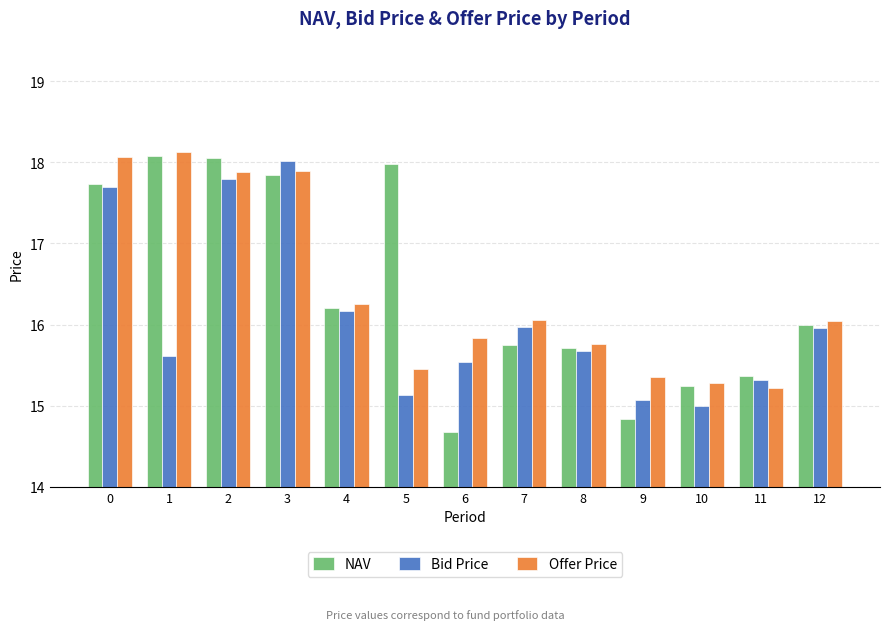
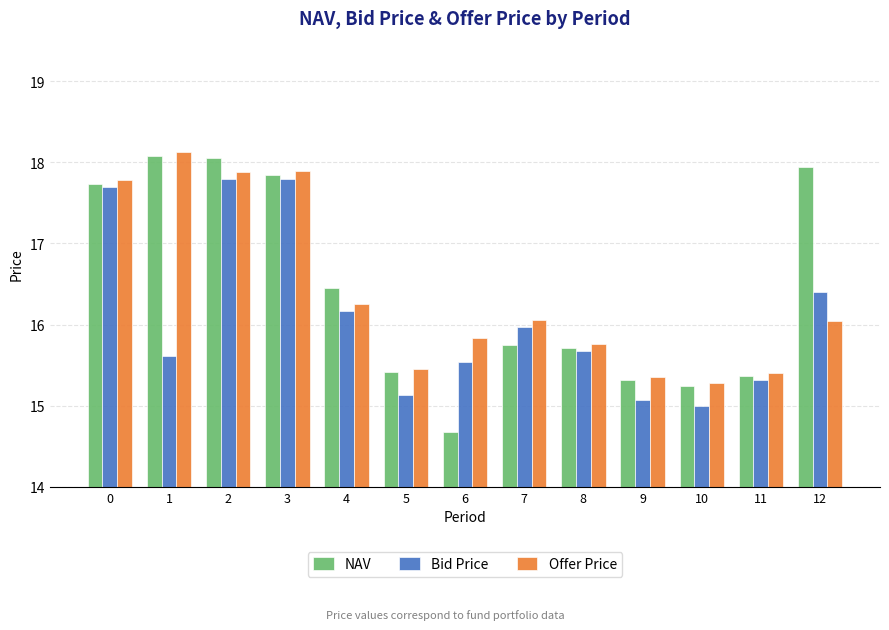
Offer Price, 0: 18.1 -> 17.8
Bid Price, 3: 18.0 -> 17.8
NAV, 4: 16.2 -> 16.4
NAV, 5: 18.0 -> 15.4
NAV, 9: 14.8 -> 15.3
Offer Price, 11: 15.2 -> 15.4
NAV, 12: 16.0 -> 17.9
Bid Price, 12: 16.0 -> 16.4
